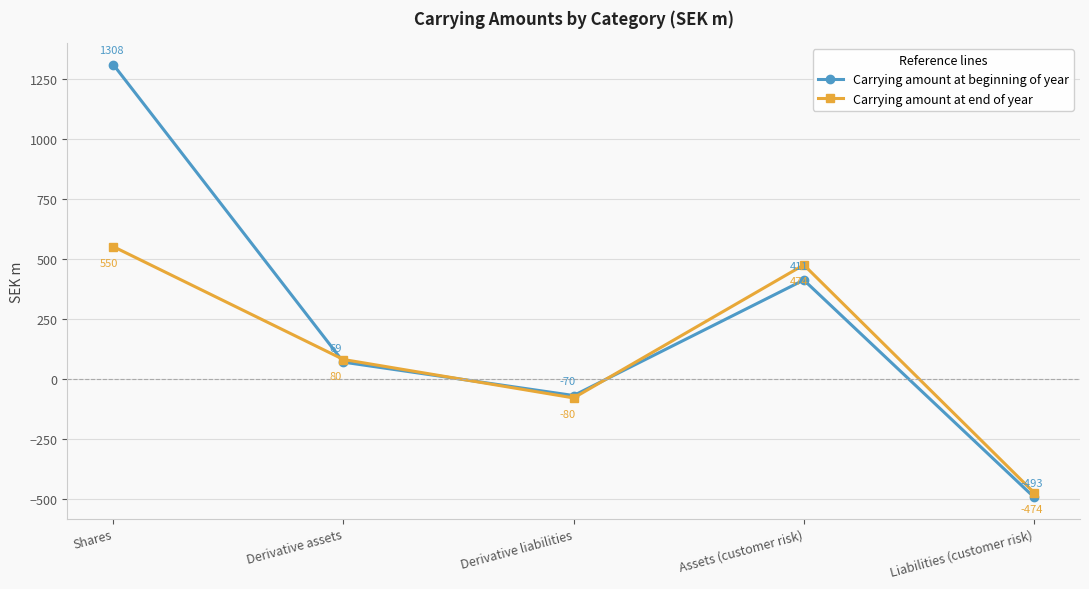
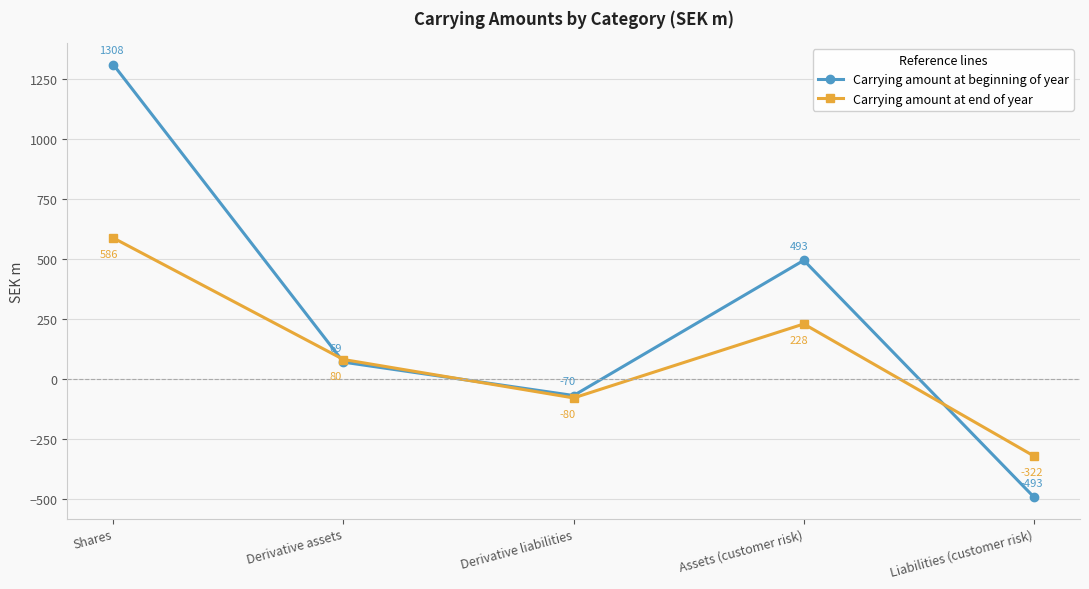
Carrying amount at end of year, Shares: 550 -> 586
Carrying amount at beginning of year, Assets (customer risk): 411 -> 493
Carrying amount at end of year, Assets (customer risk): 474 -> 228
Carrying amount at end of year, Liabilities (customer risk): -474 -> -322
